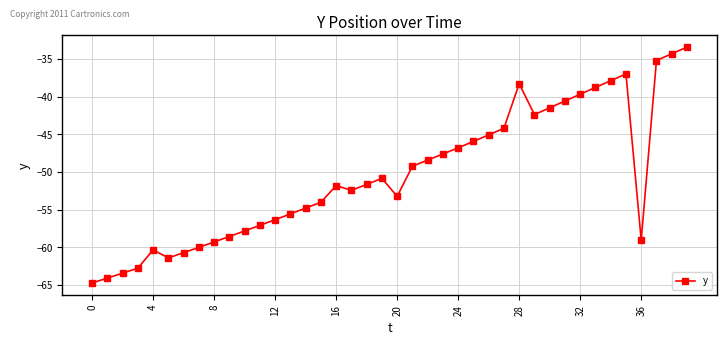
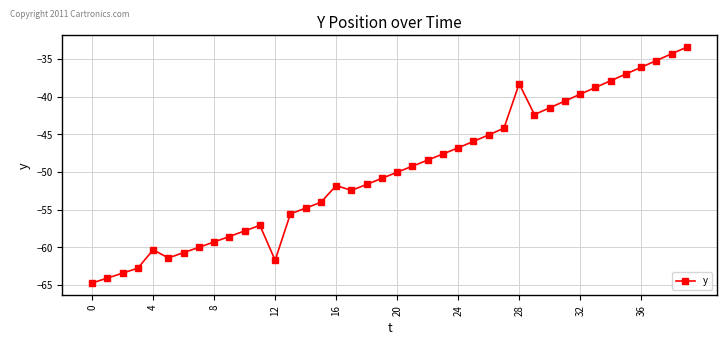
12: -56 -> -62
20: -53 -> -50
36: -59 -> -36
